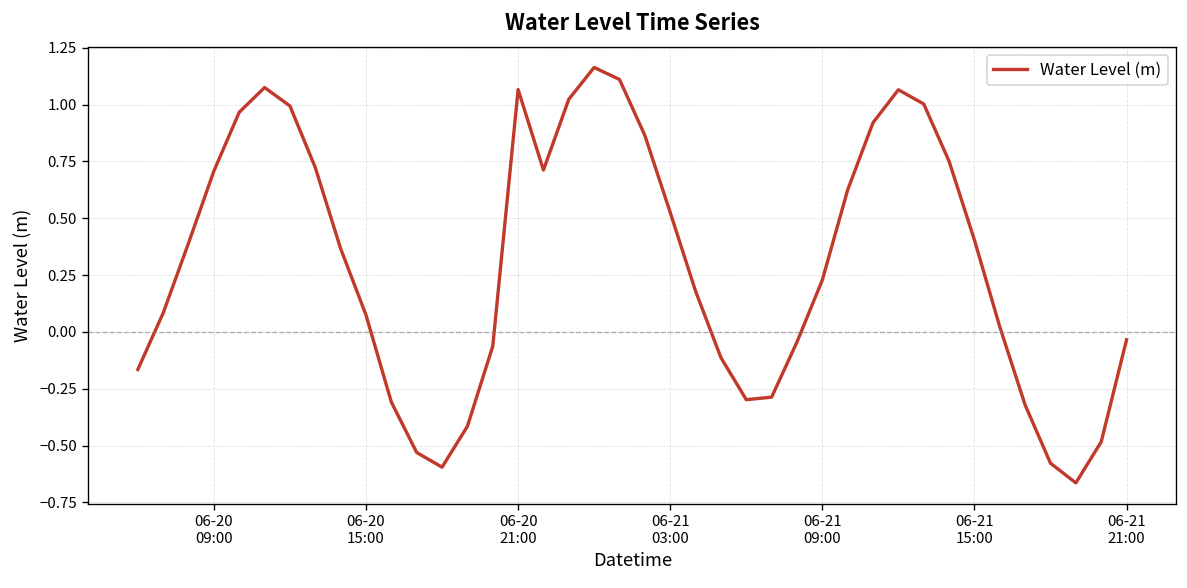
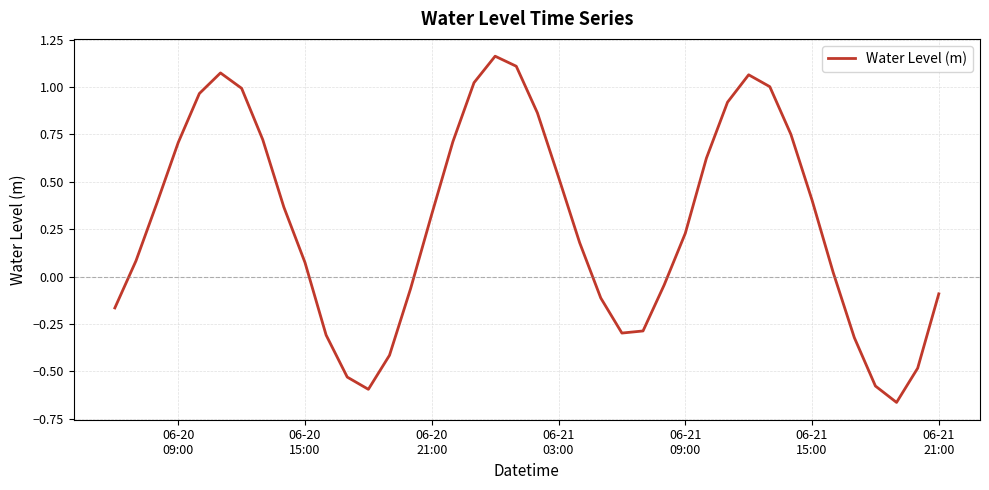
06-20 21:00: 1.07 -> 0.33
06-21 21:00: -0.03 -> -0.09
